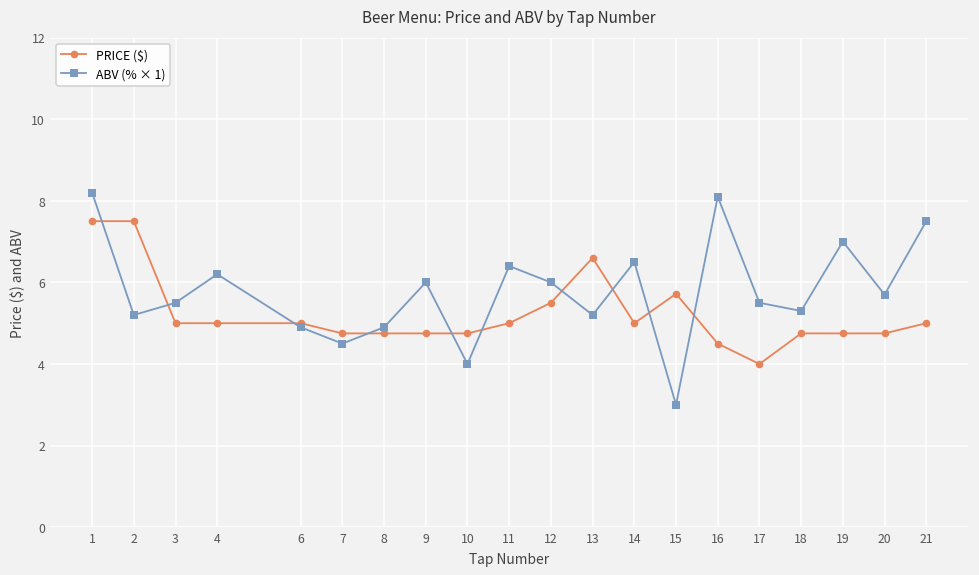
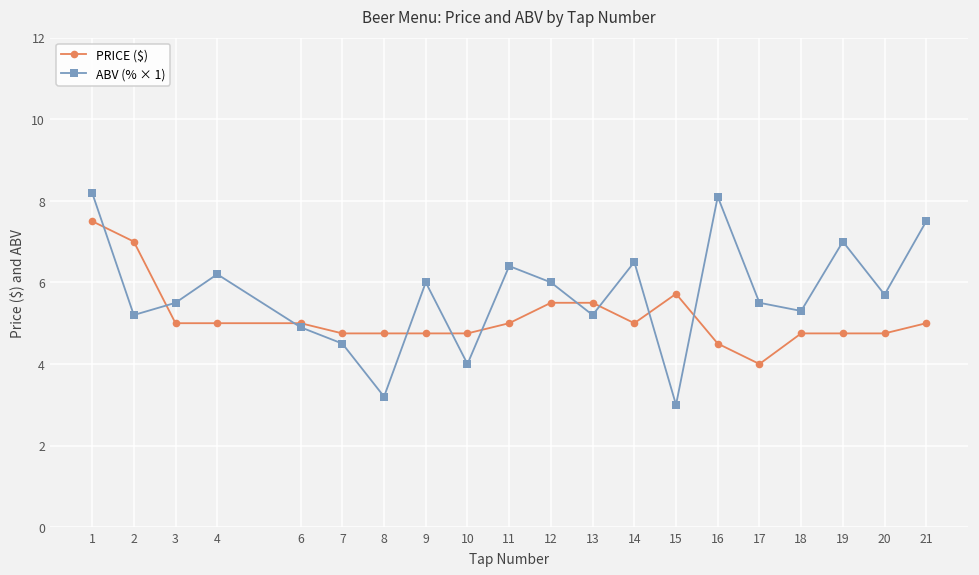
PRICE ($), 2: 7.5 -> 7.0
ABV (% × 1), 8: 4.9 -> 3.2
PRICE ($), 13: 6.6 -> 5.5
